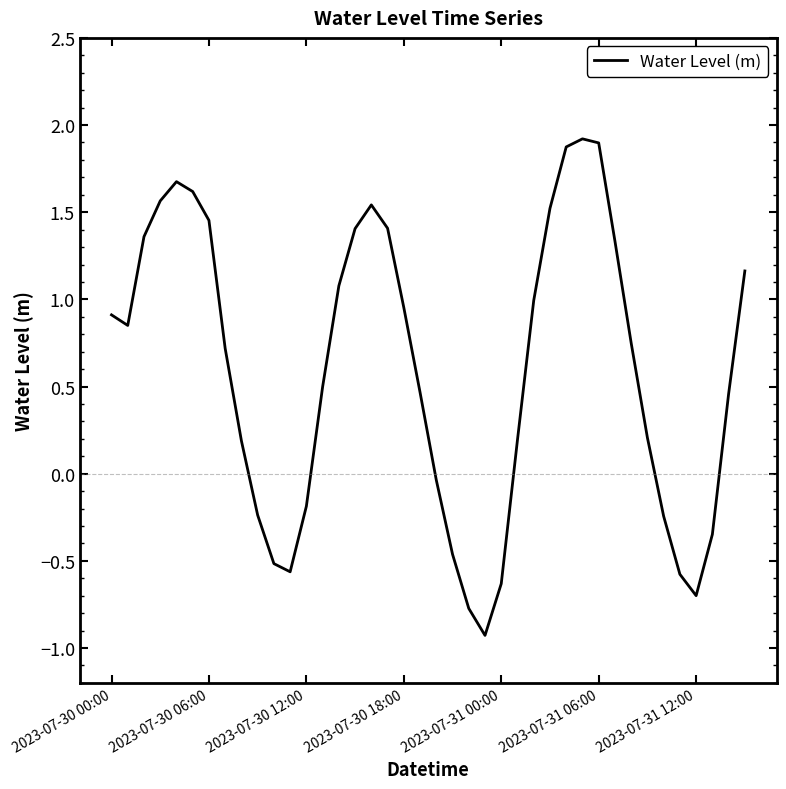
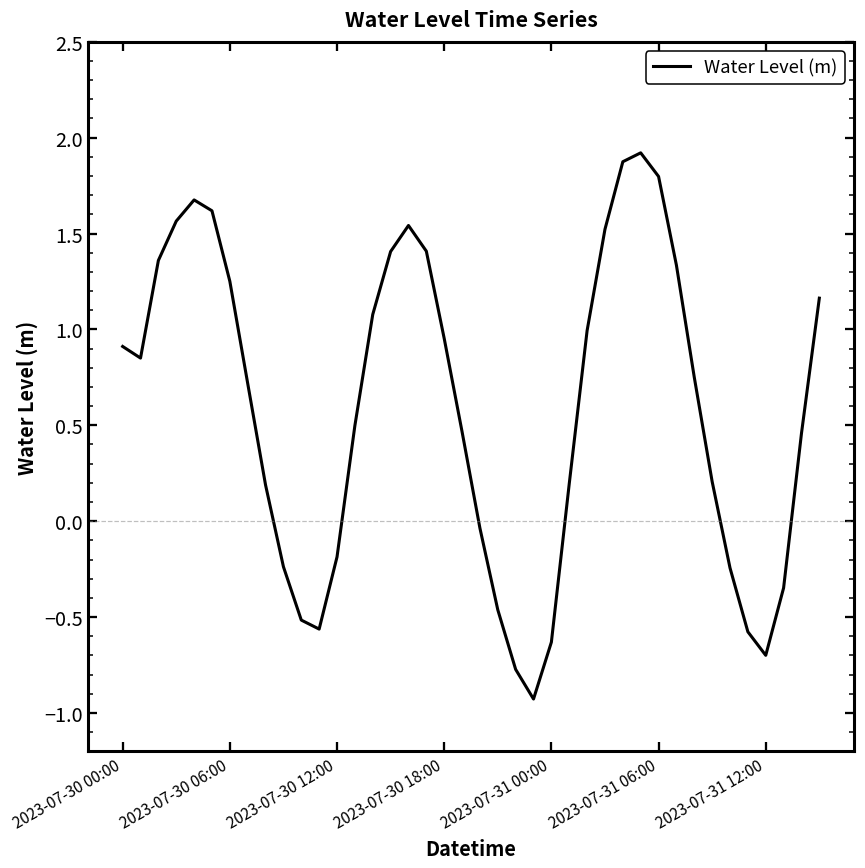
2023-07-30 06:00: 1.45 -> 1.25
2023-07-31 06:00: 1.90 -> 1.80
